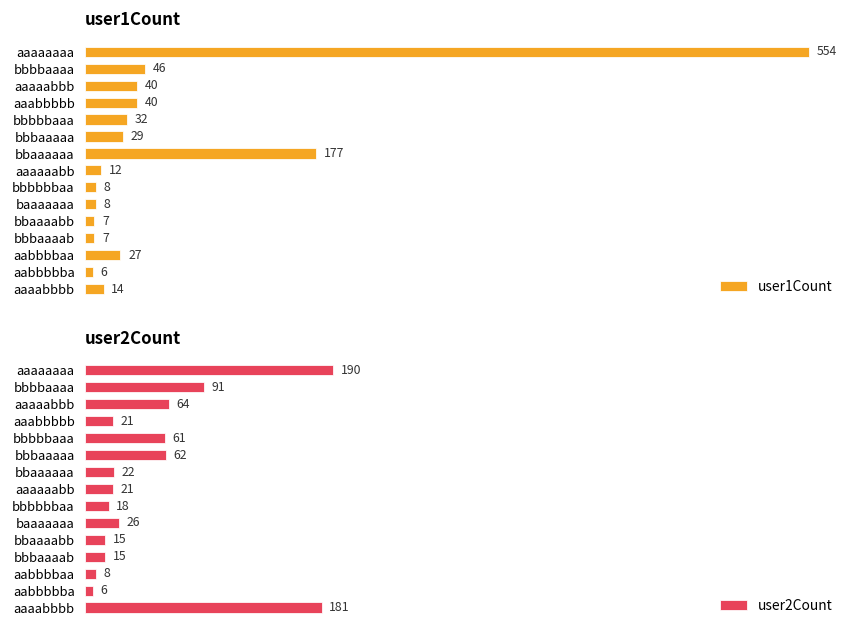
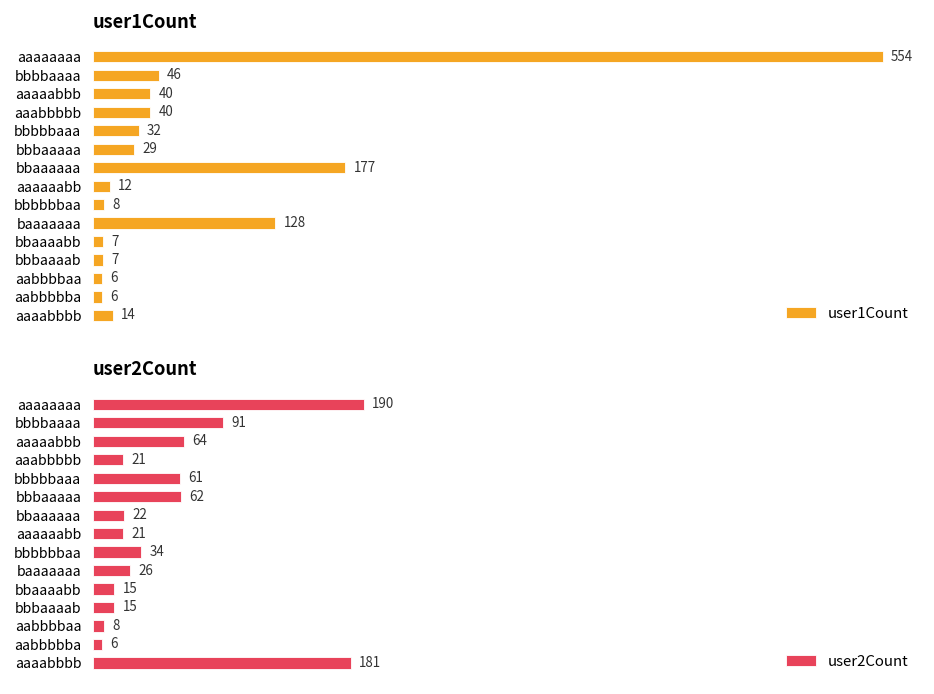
user1Count, baaaaaaa: 8 -> 128
user1Count, aabbbbaa: 27 -> 6
user2Count, bbbbbbaa: 18 -> 34
